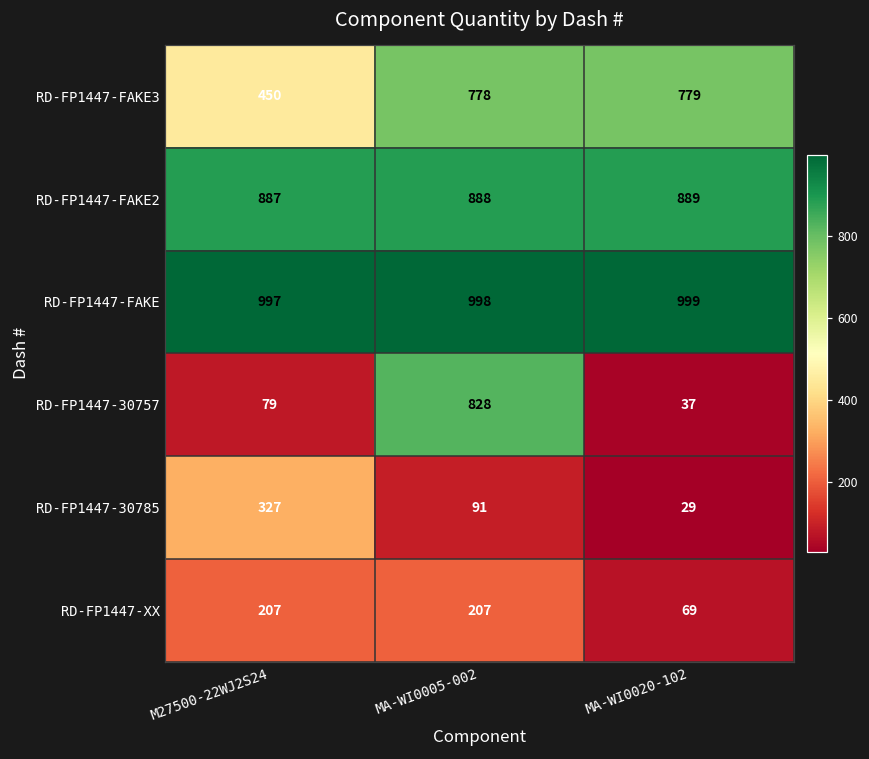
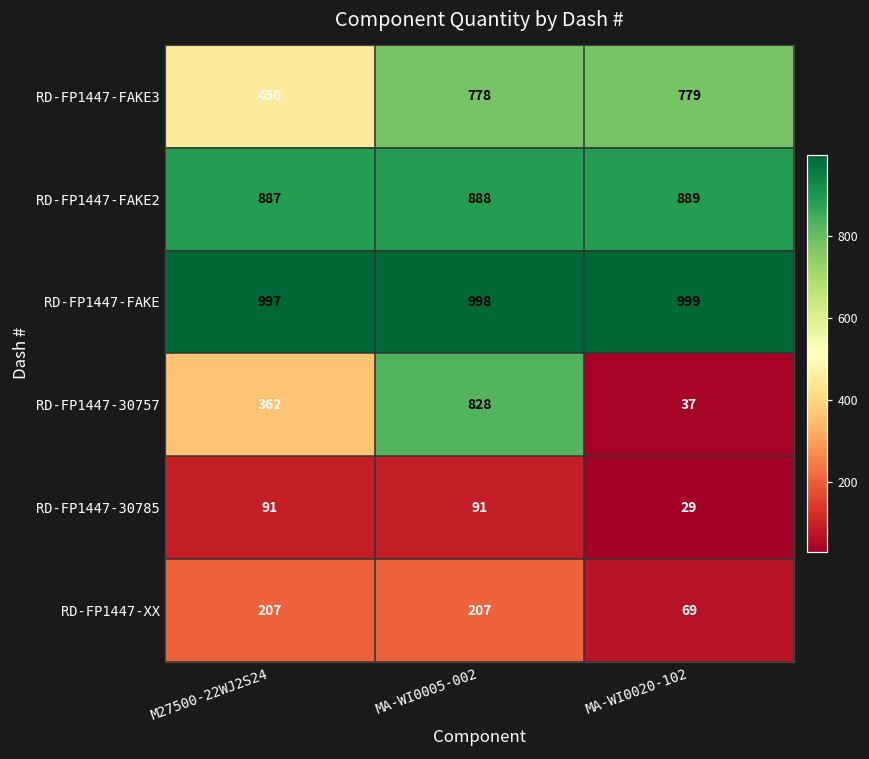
RD-FP1447-30757, M27500-22WJ2S24: 79 -> 362
RD-FP1447-30785, M27500-22WJ2S24: 327 -> 91
